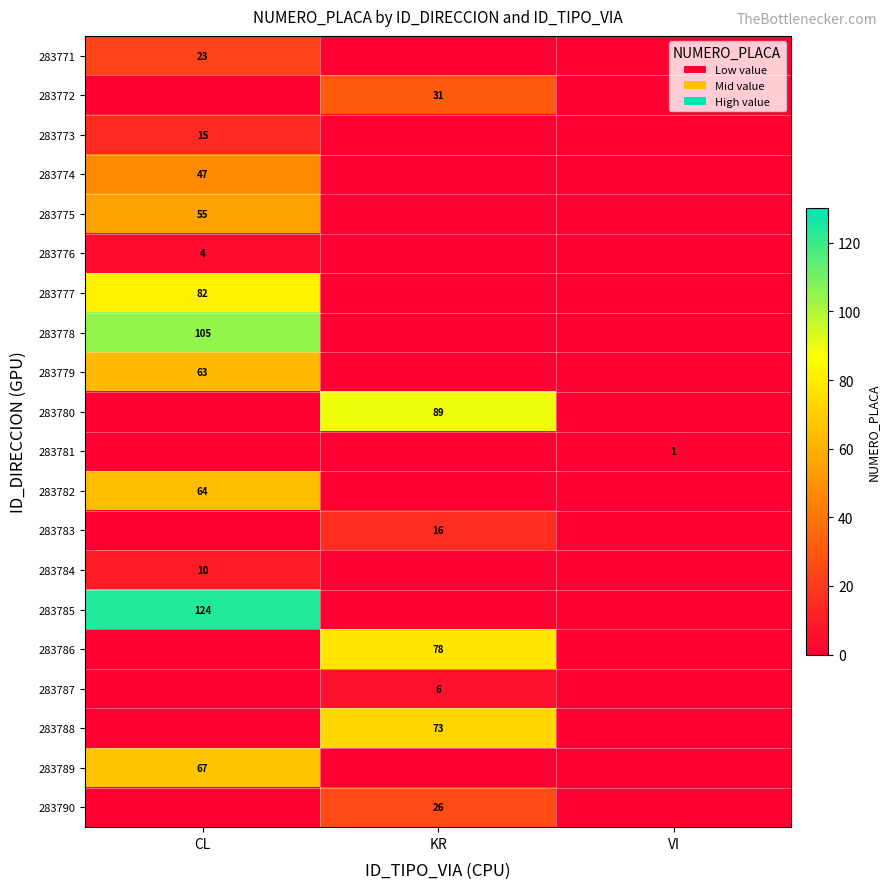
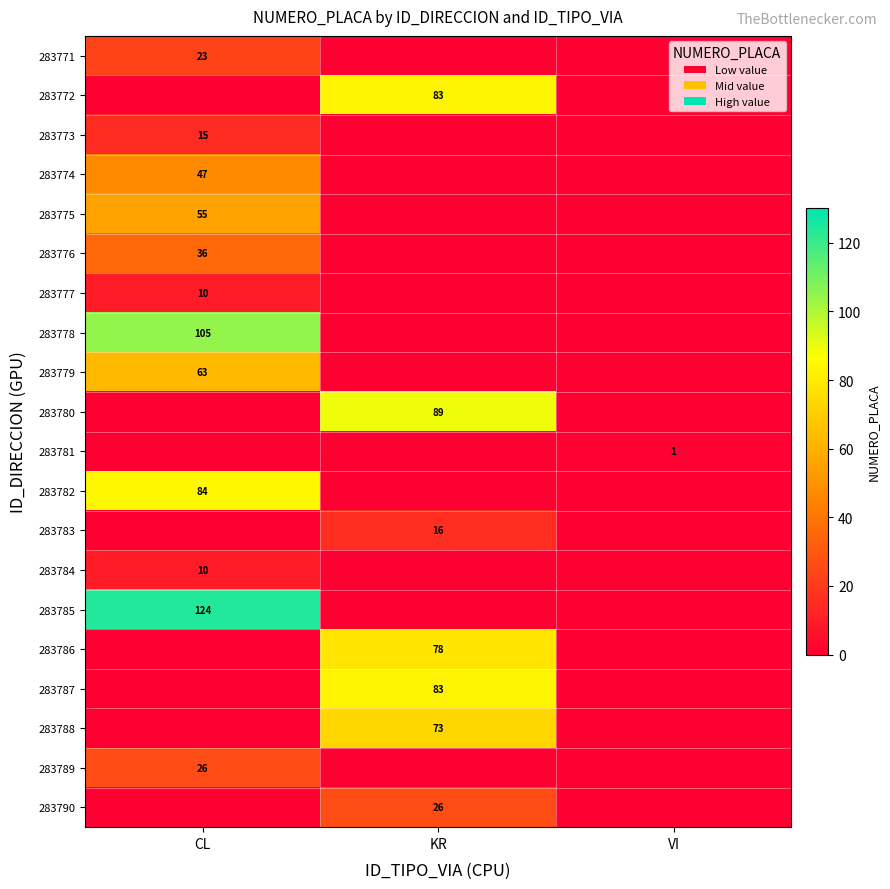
283772, KR: 31 -> 83
283776, CL: 4 -> 36
283777, CL: 82 -> 10
283782, CL: 64 -> 84
283787, KR: 6 -> 83
283789, CL: 67 -> 26
